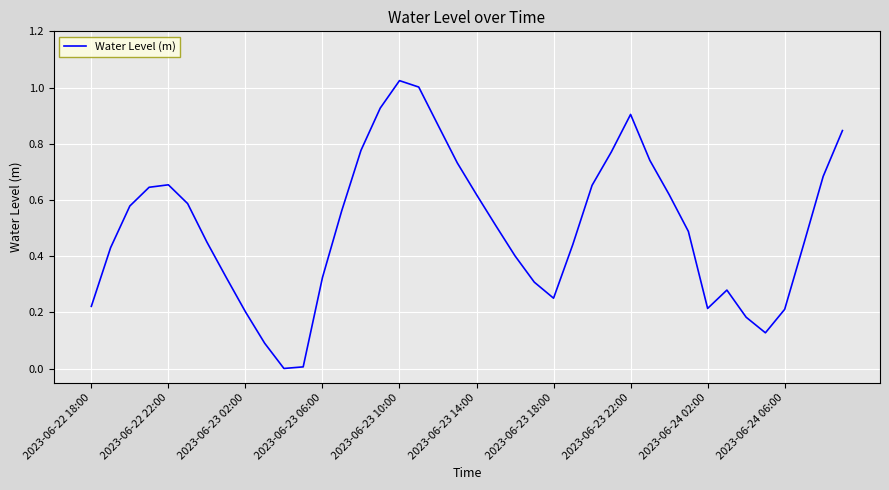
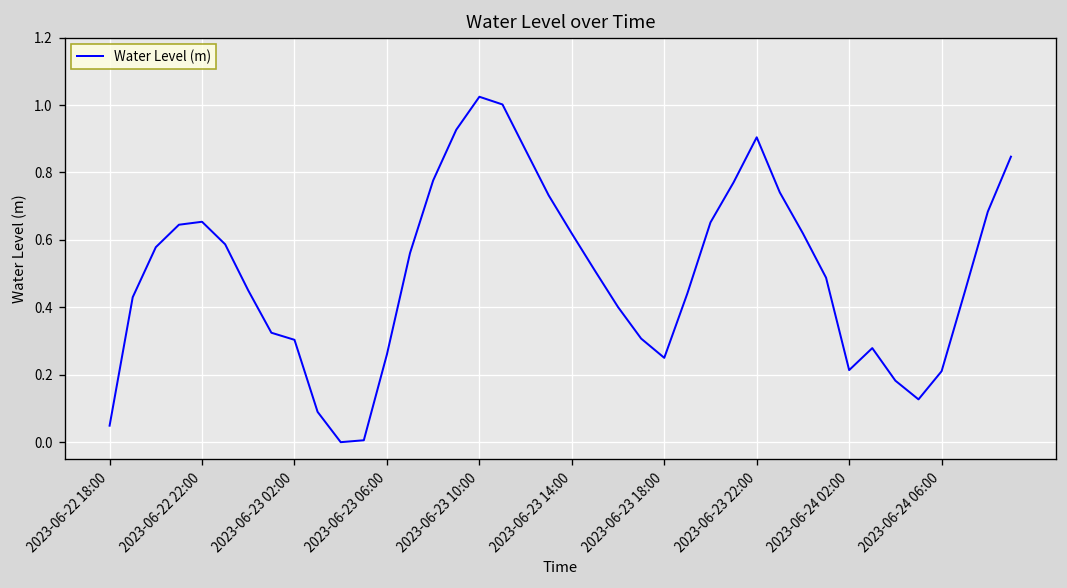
2023-06-22 18:00: 0.22 -> 0.05
2023-06-23 02:00: 0.20 -> 0.30
2023-06-23 06:00: 0.32 -> 0.26
